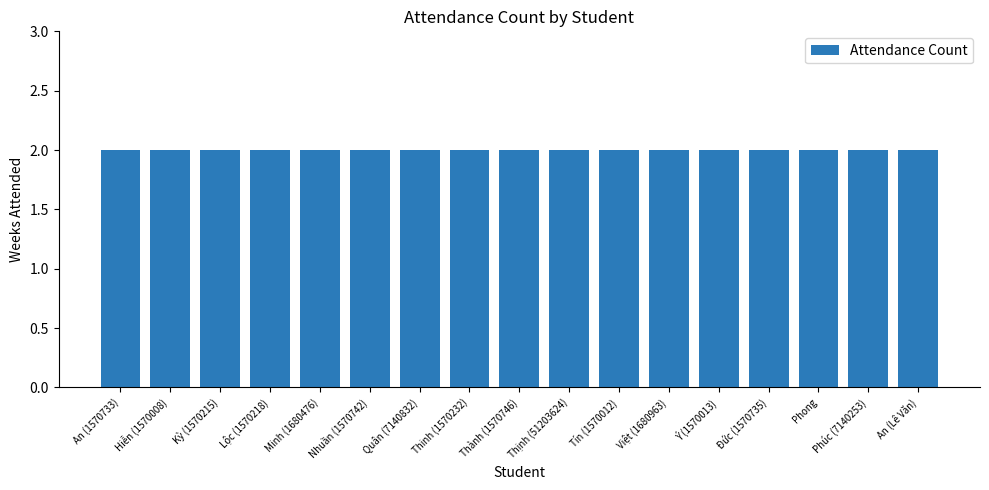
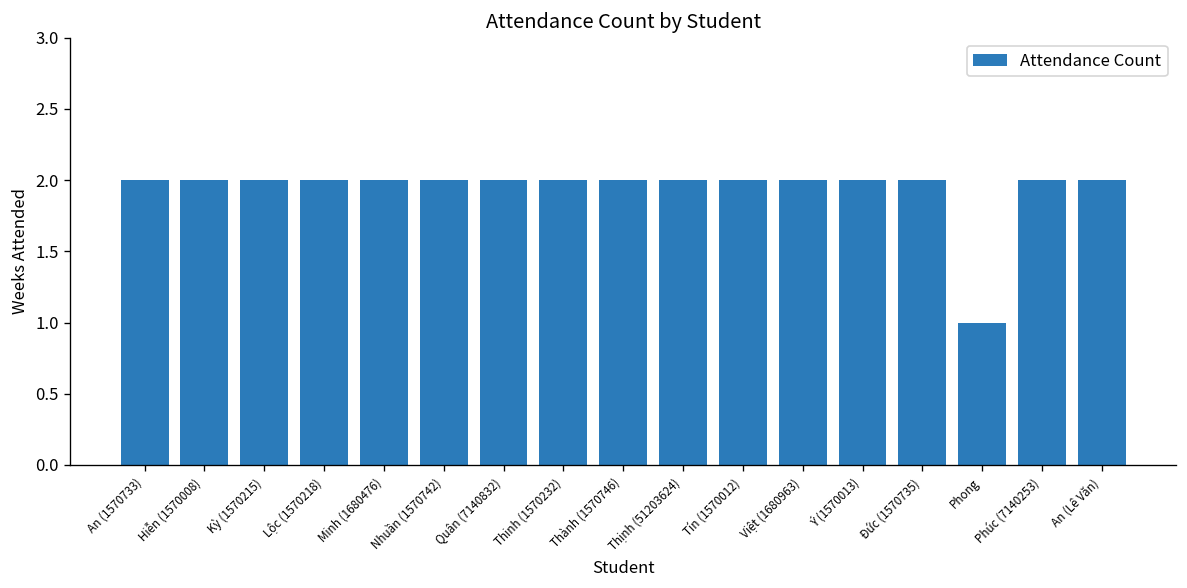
Phong: 2 -> 1
